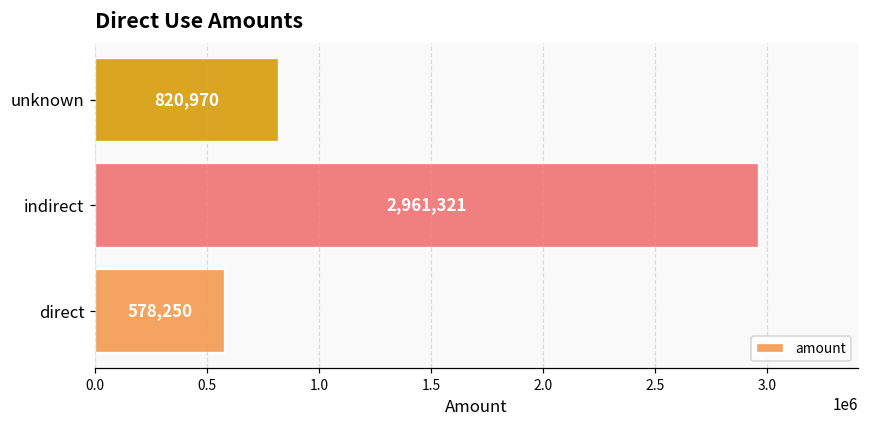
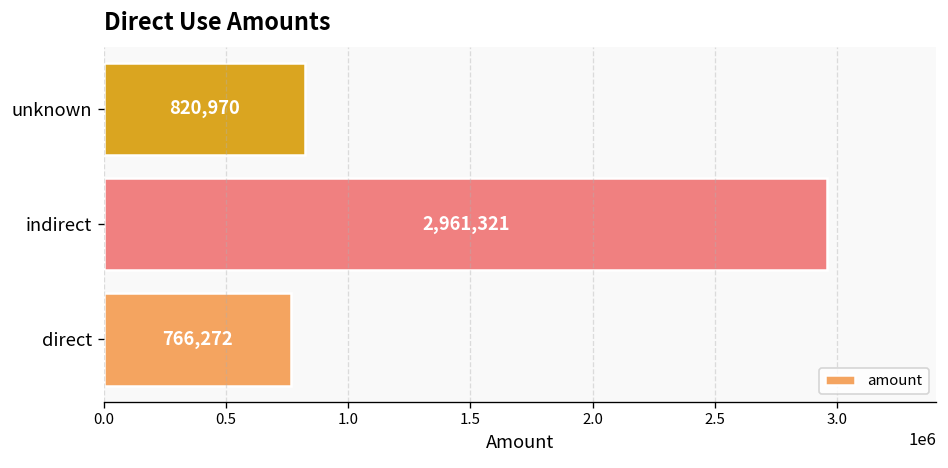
direct: 578,250 -> 766,272
